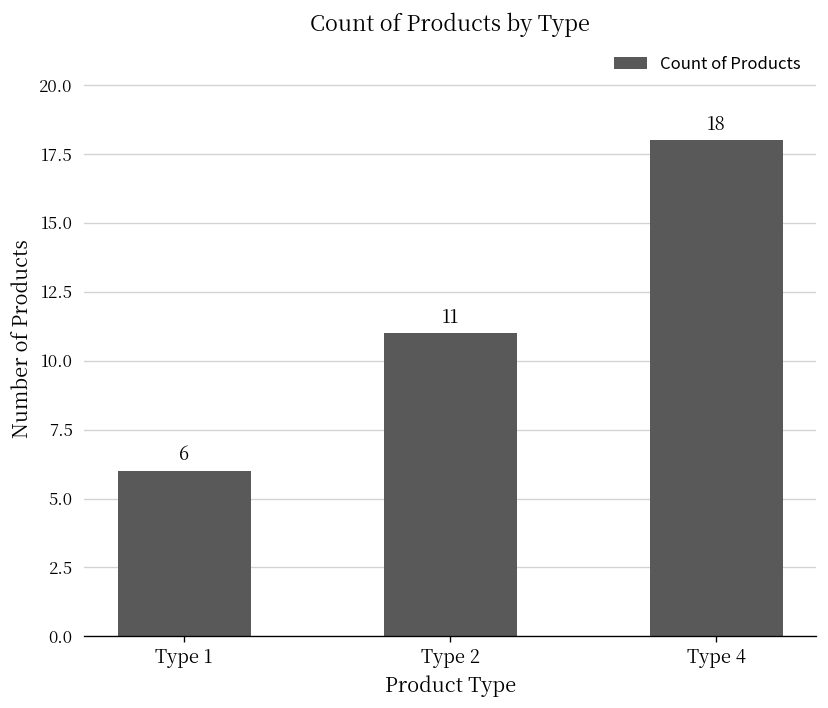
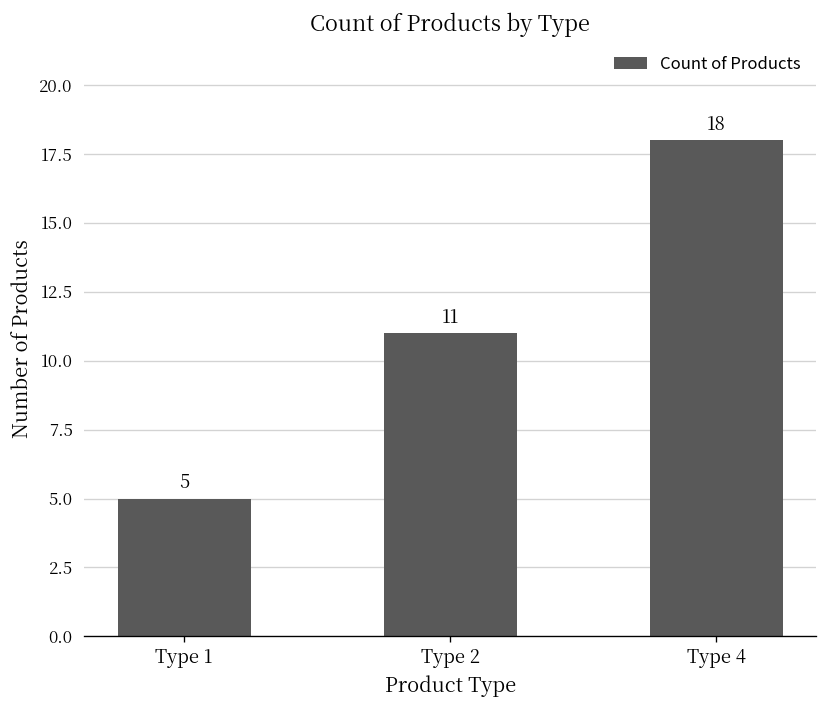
Type 1: 6 -> 5
